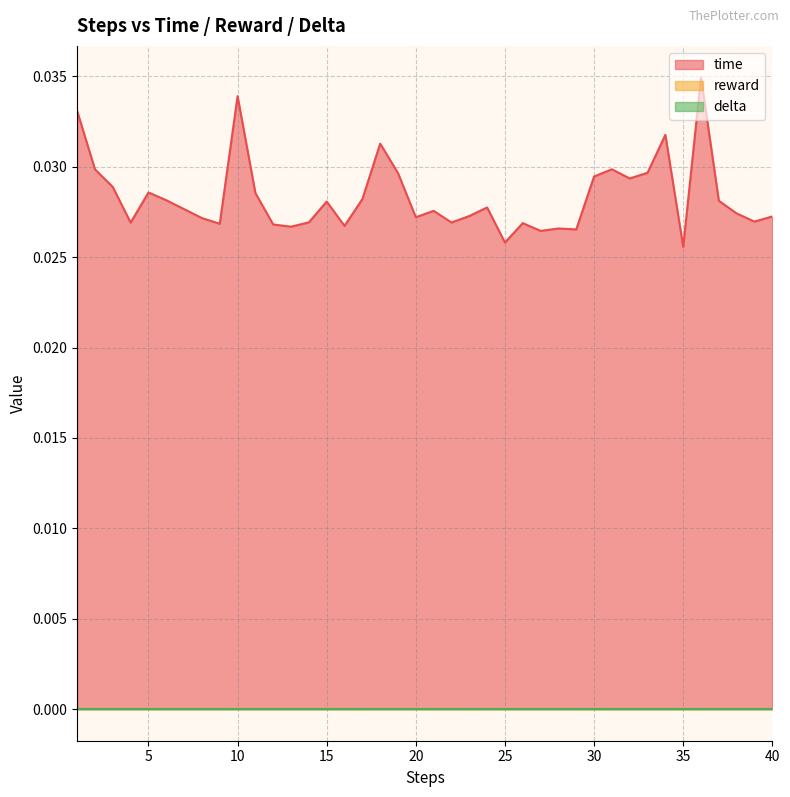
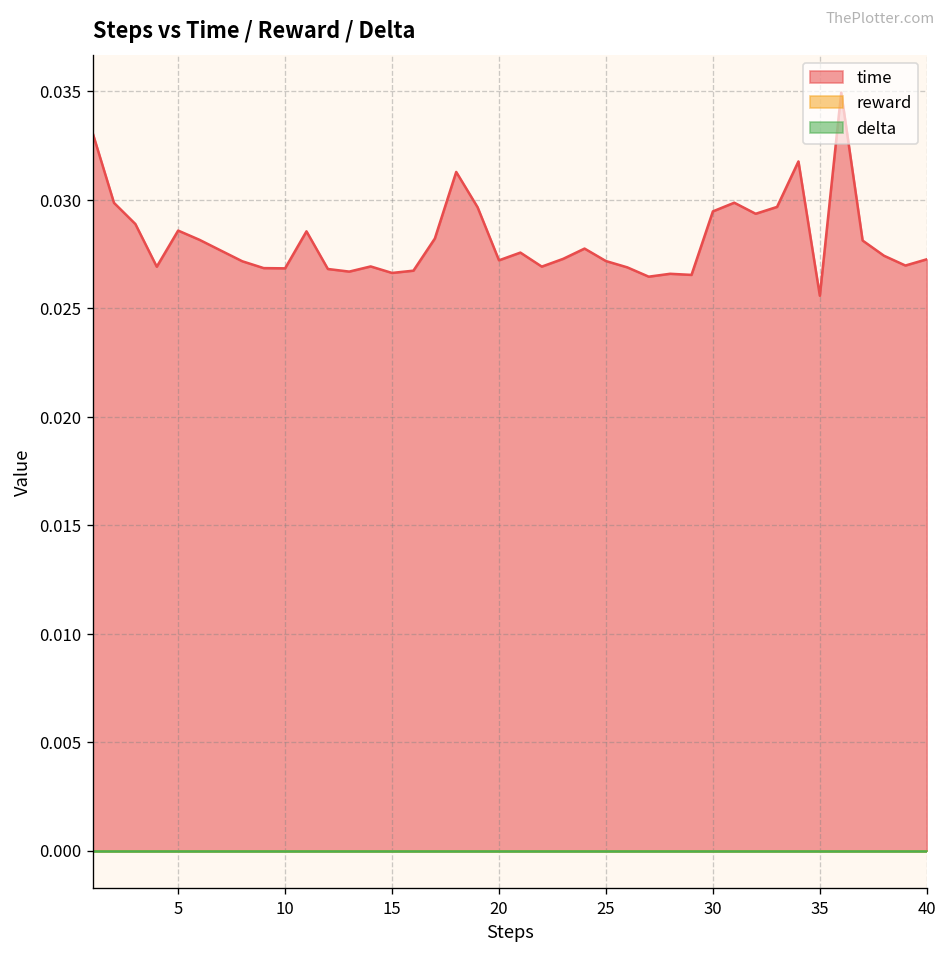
time, 10: 0.0339 -> 0.0268
time, 15: 0.0281 -> 0.0266
time, 25: 0.0258 -> 0.0272
